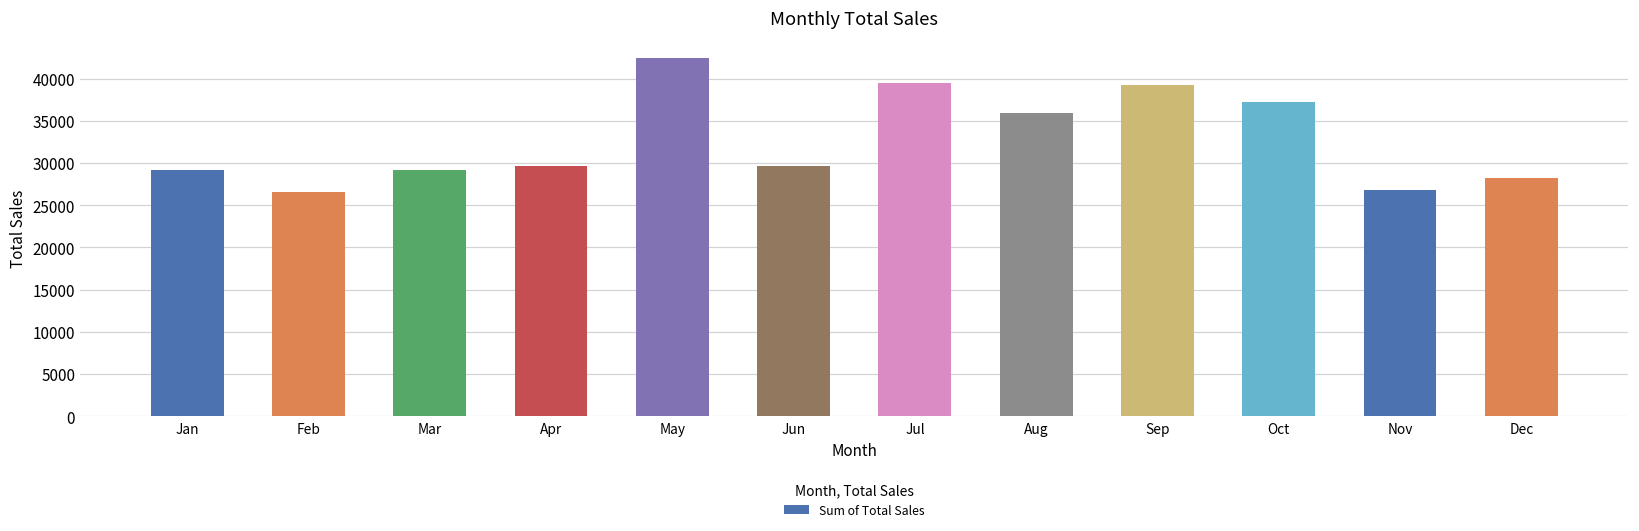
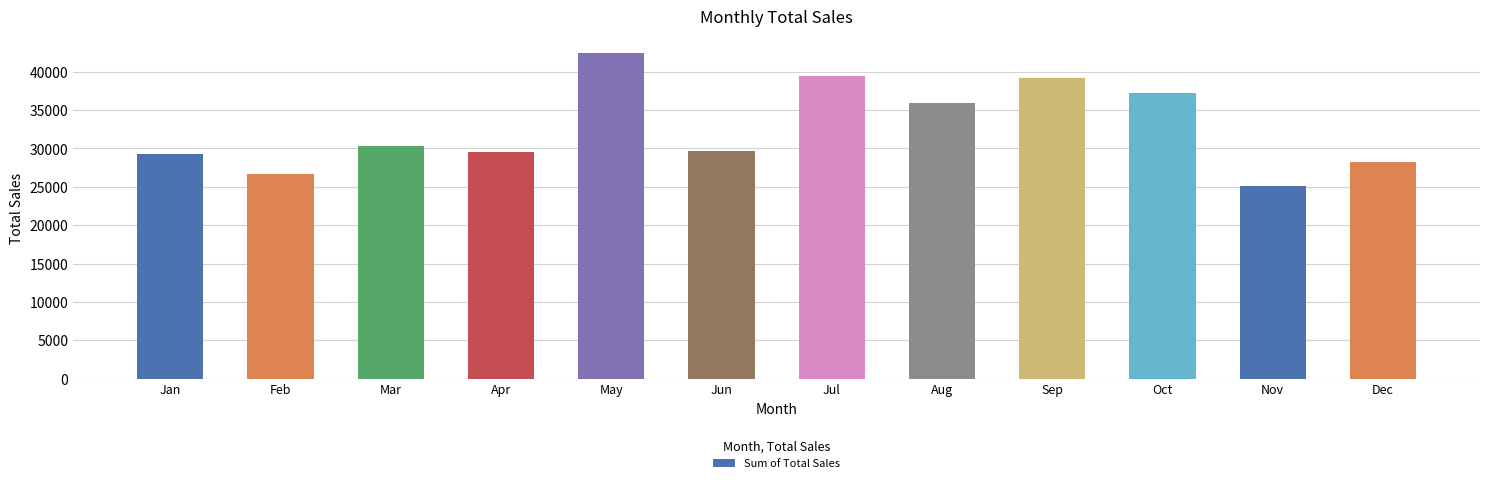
Mar: 29000 -> 30000
Nov: 27000 -> 25000
